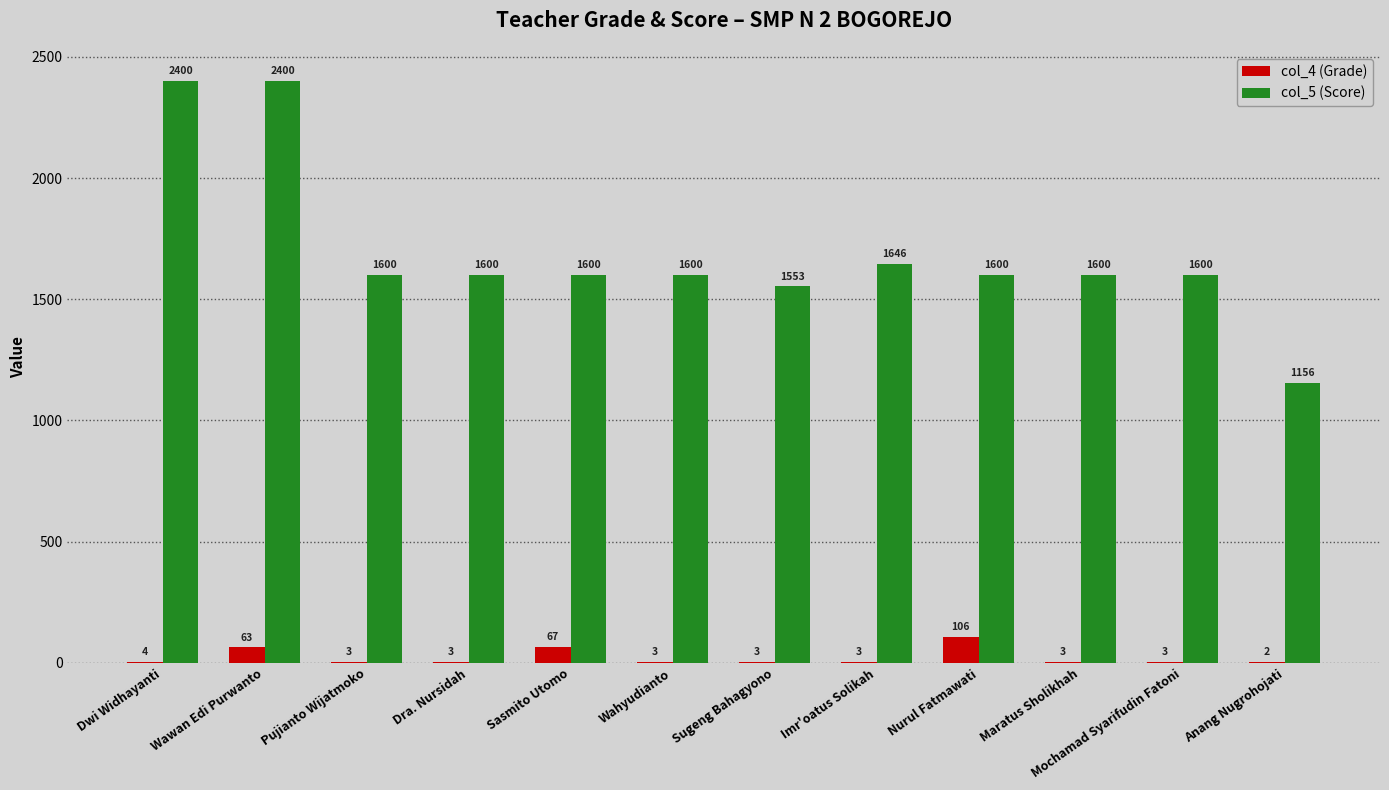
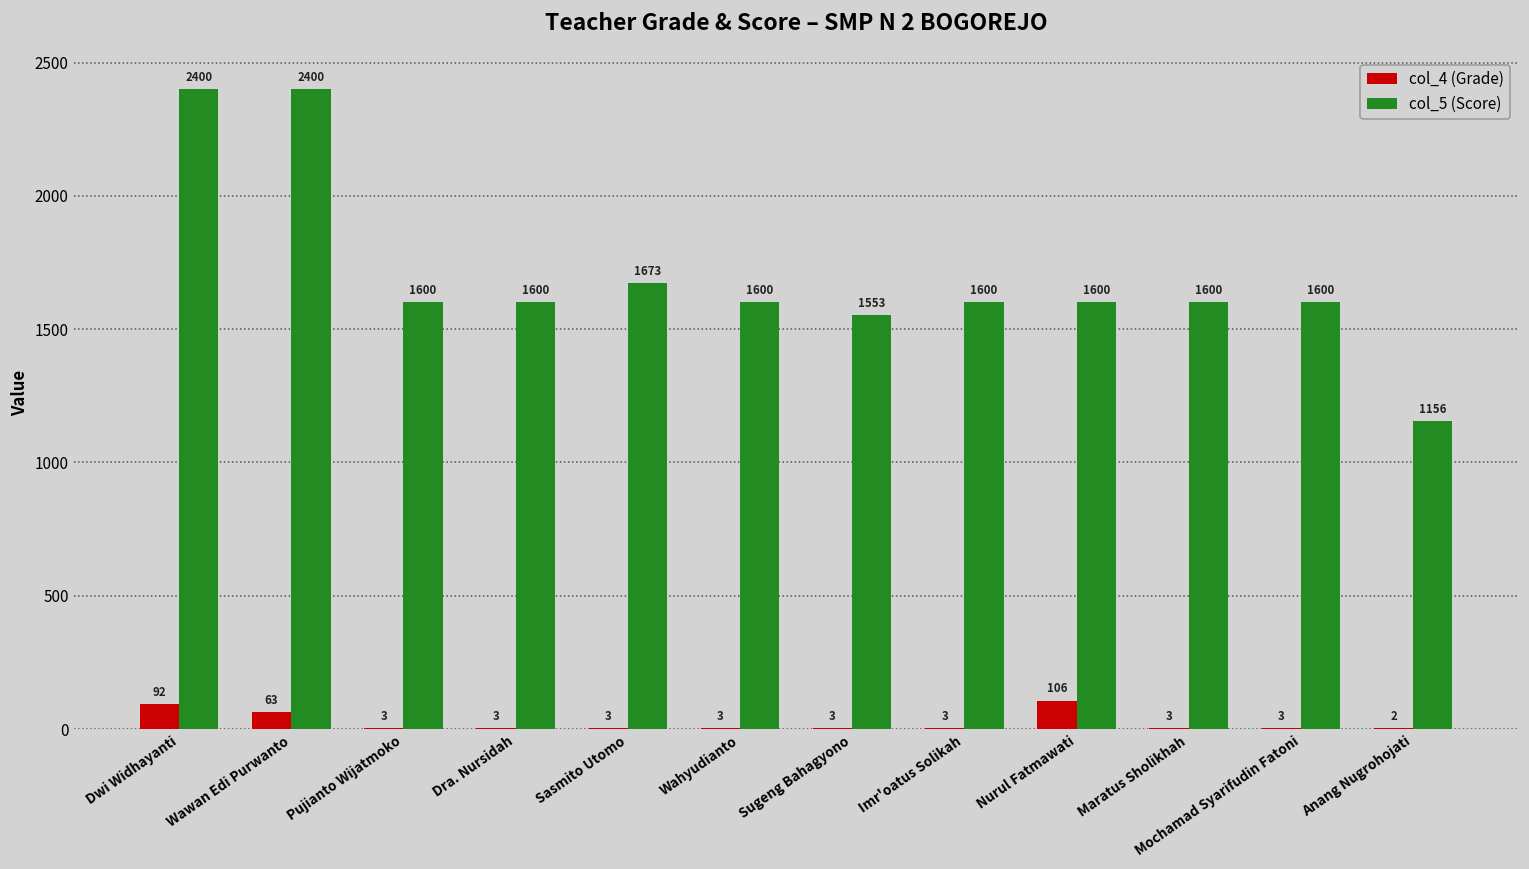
col_4 (Grade), Dwi Widhayanti: 4 -> 92
col_4 (Grade), Sasmito Utomo: 67 -> 3
col_5 (Score), Sasmito Utomo: 1600 -> 1673
col_5 (Score), Imr'oatus Solikah: 1646 -> 1600
